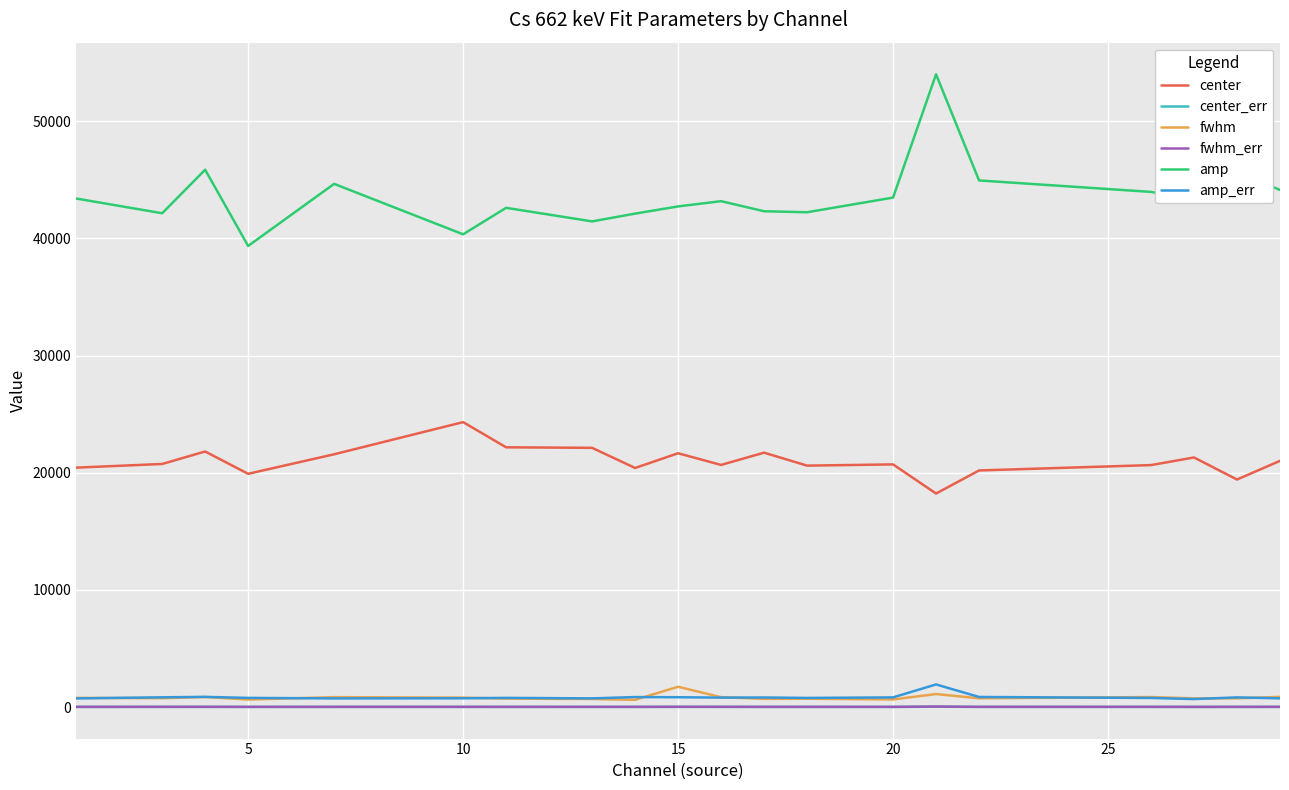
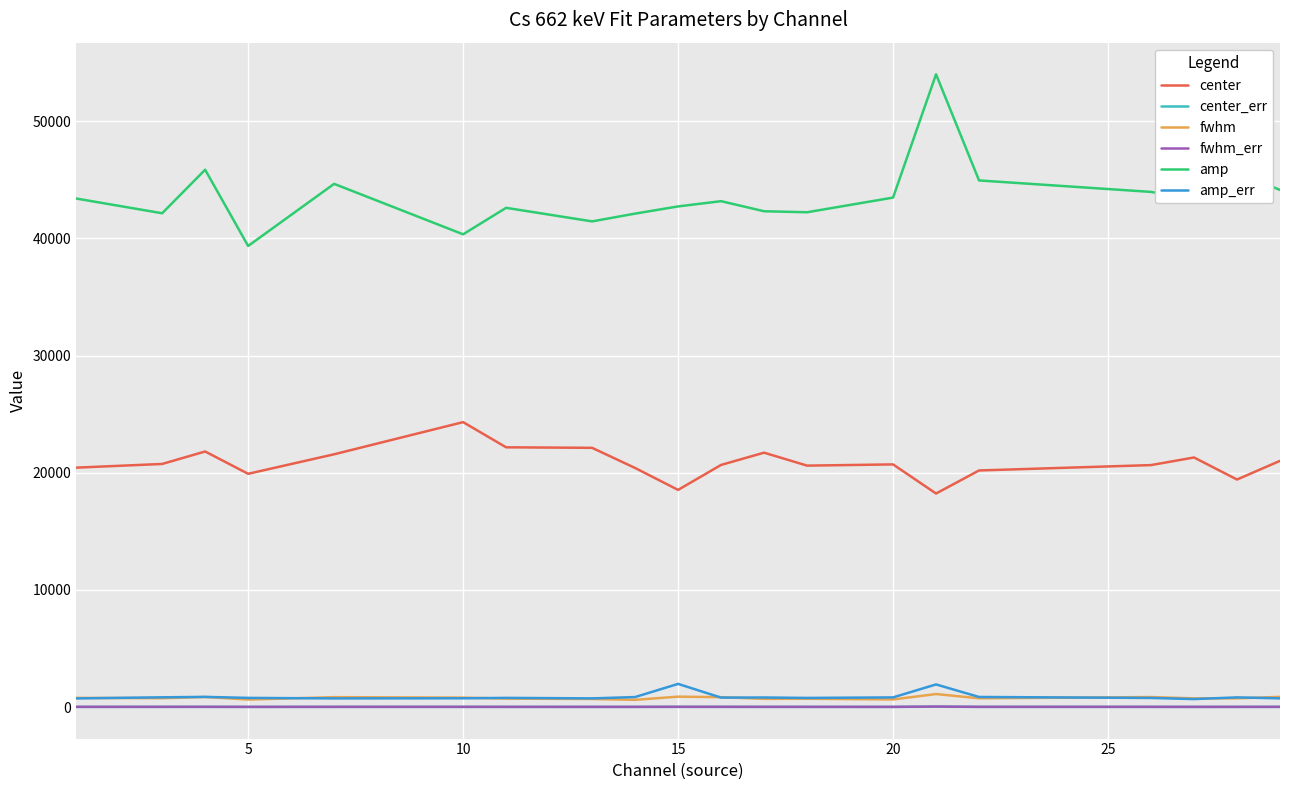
center, 15: 21700 -> 18500
fwhm, 15: 1700 -> 900
amp_err, 15: 800 -> 2000
